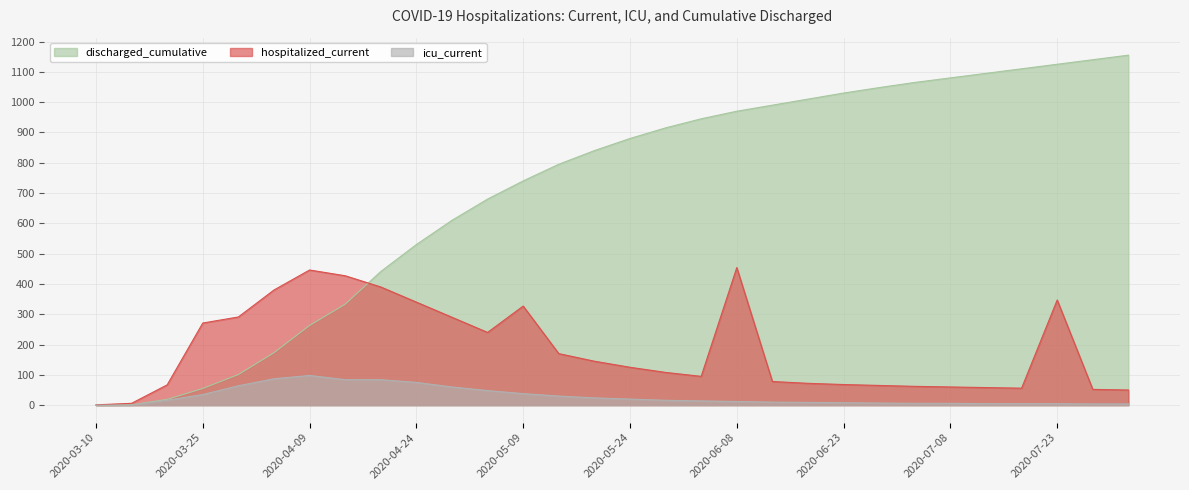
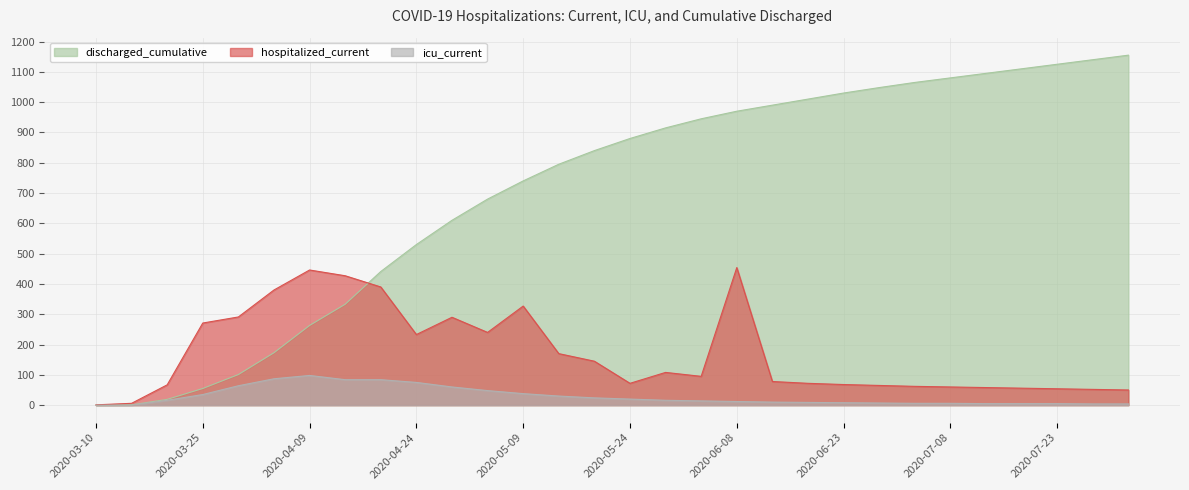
hospitalized_current, 2020-04-24: 340 -> 230
hospitalized_current, 2020-05-24: 130 -> 70
hospitalized_current, 2020-07-23: 350 -> 50
